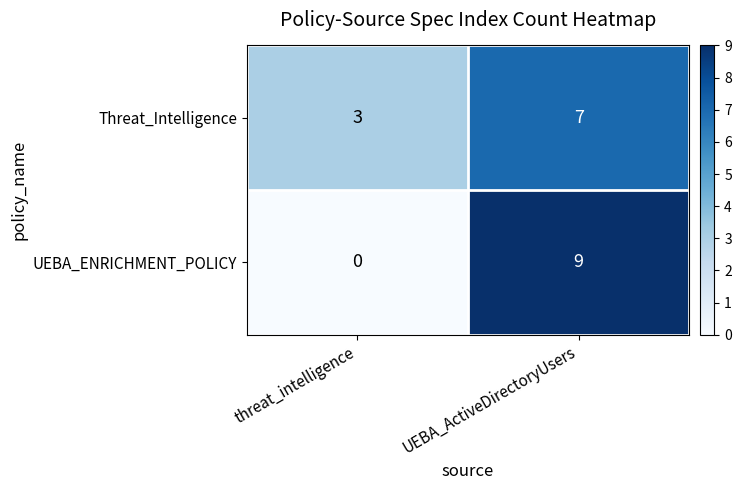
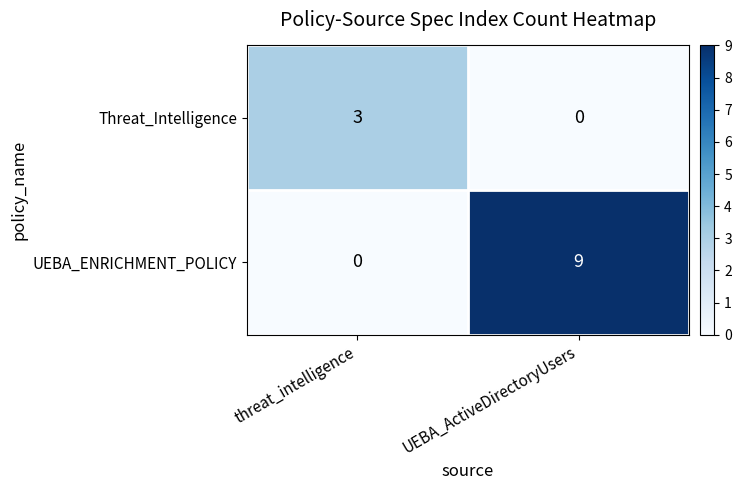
Threat_Intelligence, UEBA_ActiveDirectoryUsers: 7 -> 0
